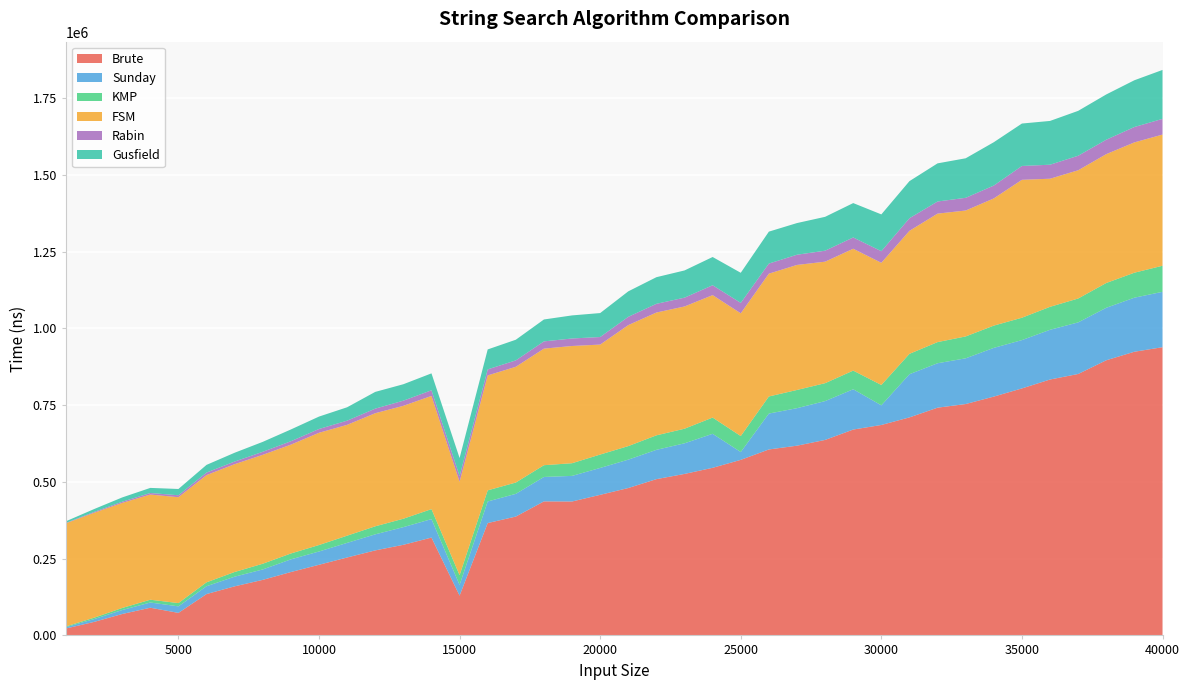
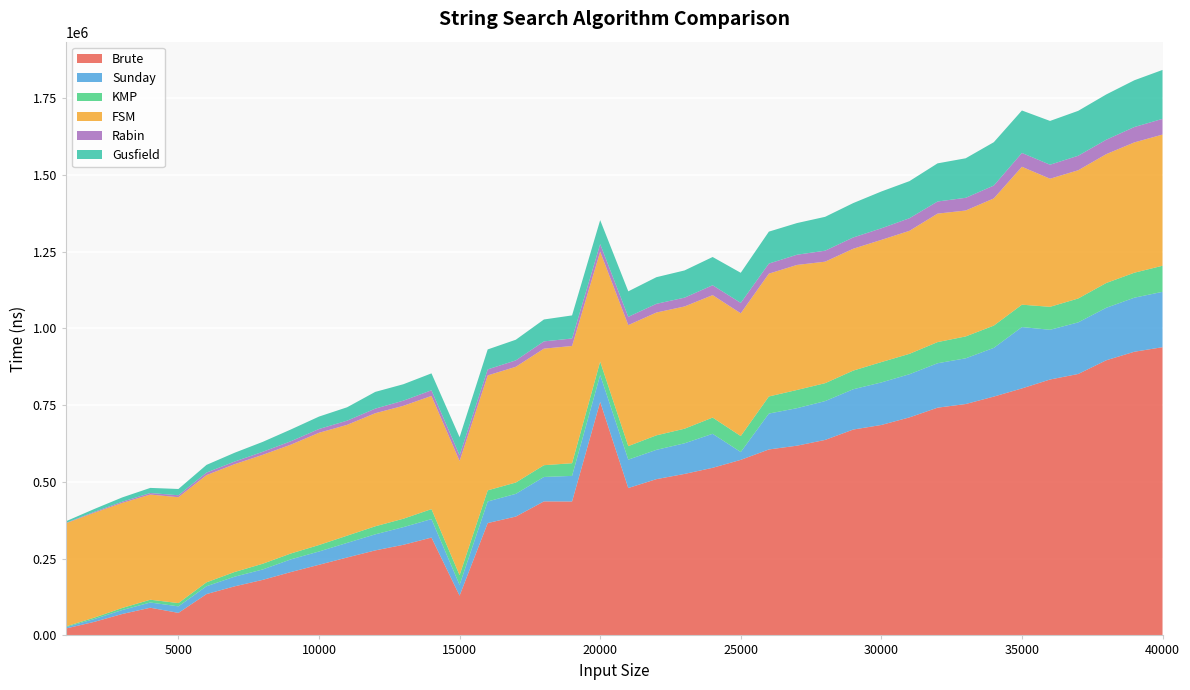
FSM, 15000: 300000 -> 370000
Brute, 20000: 460000 -> 760000
Sunday, 30000: 60000 -> 140000
Sunday, 35000: 160000 -> 200000
